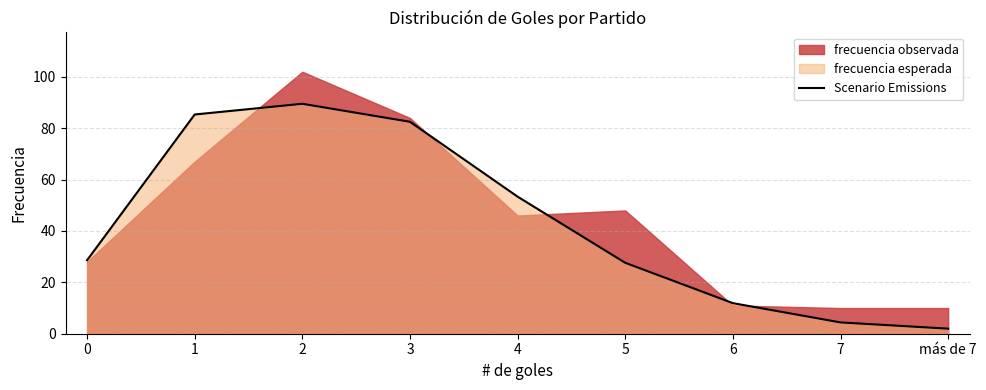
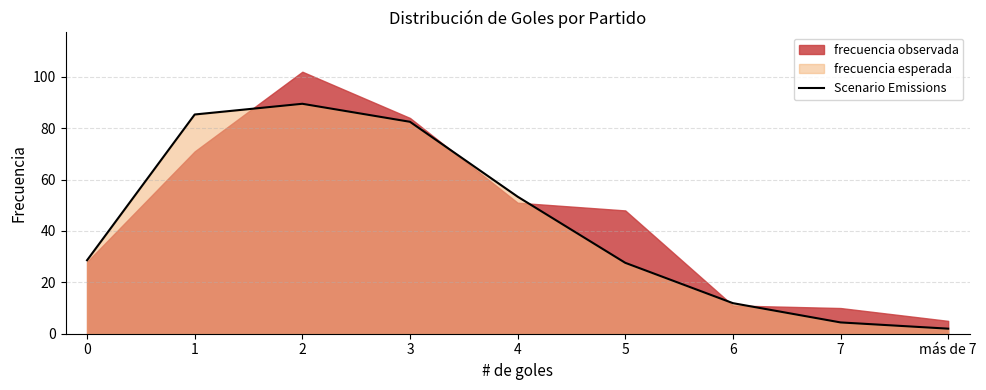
frecuencia observada, 1: 67 -> 71
frecuencia observada, 4: 46 -> 51
frecuencia observada, más de 7: 10 -> 5
